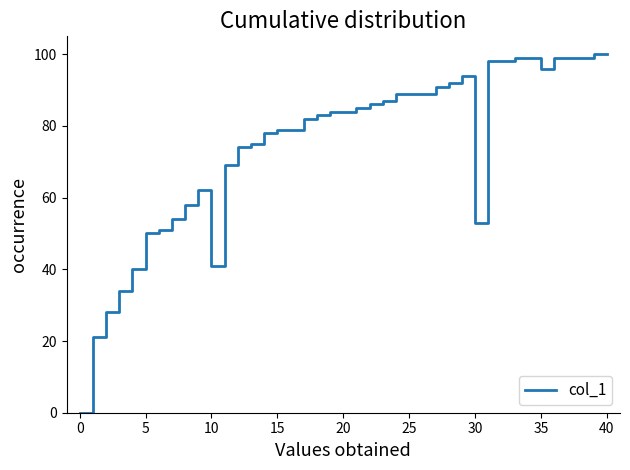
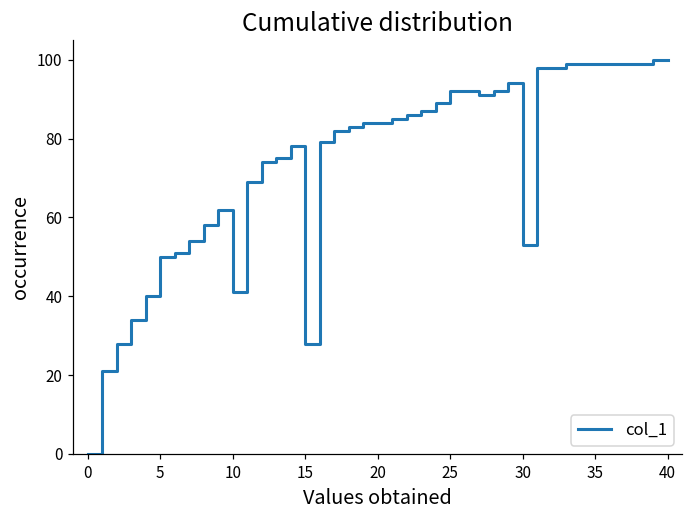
15: 79 -> 28
25: 89 -> 92
35: 96 -> 99
